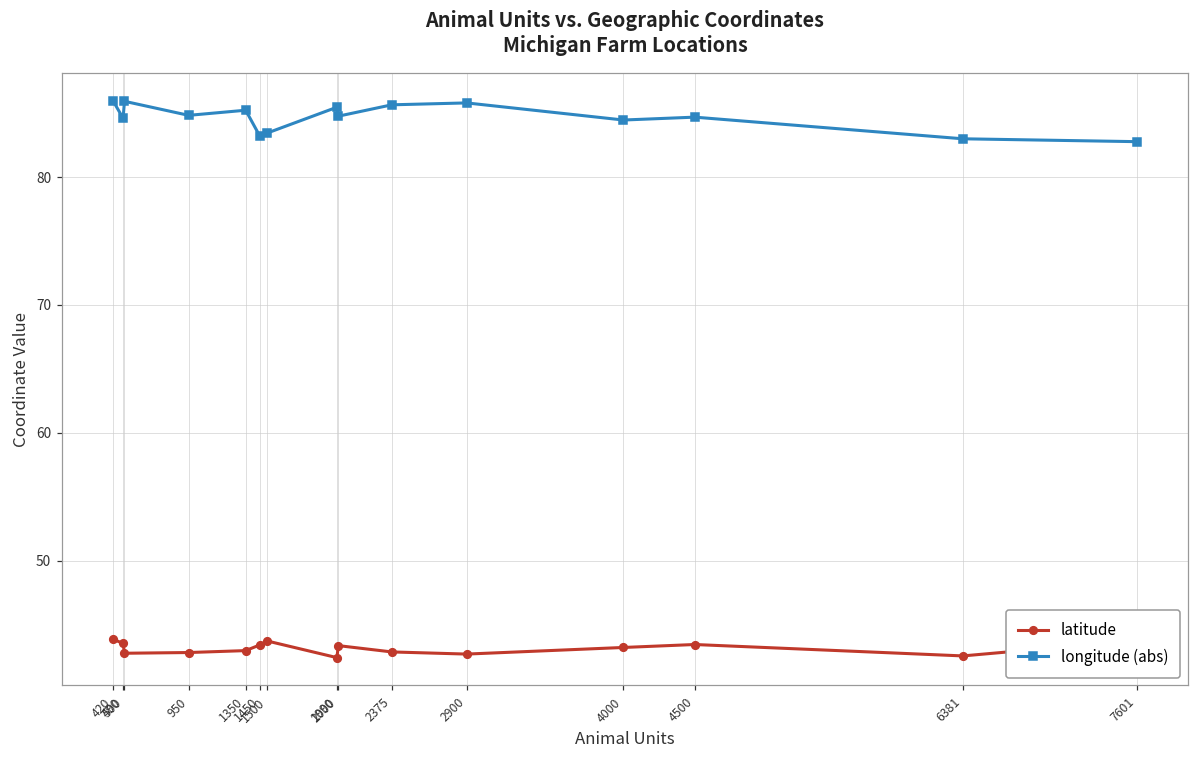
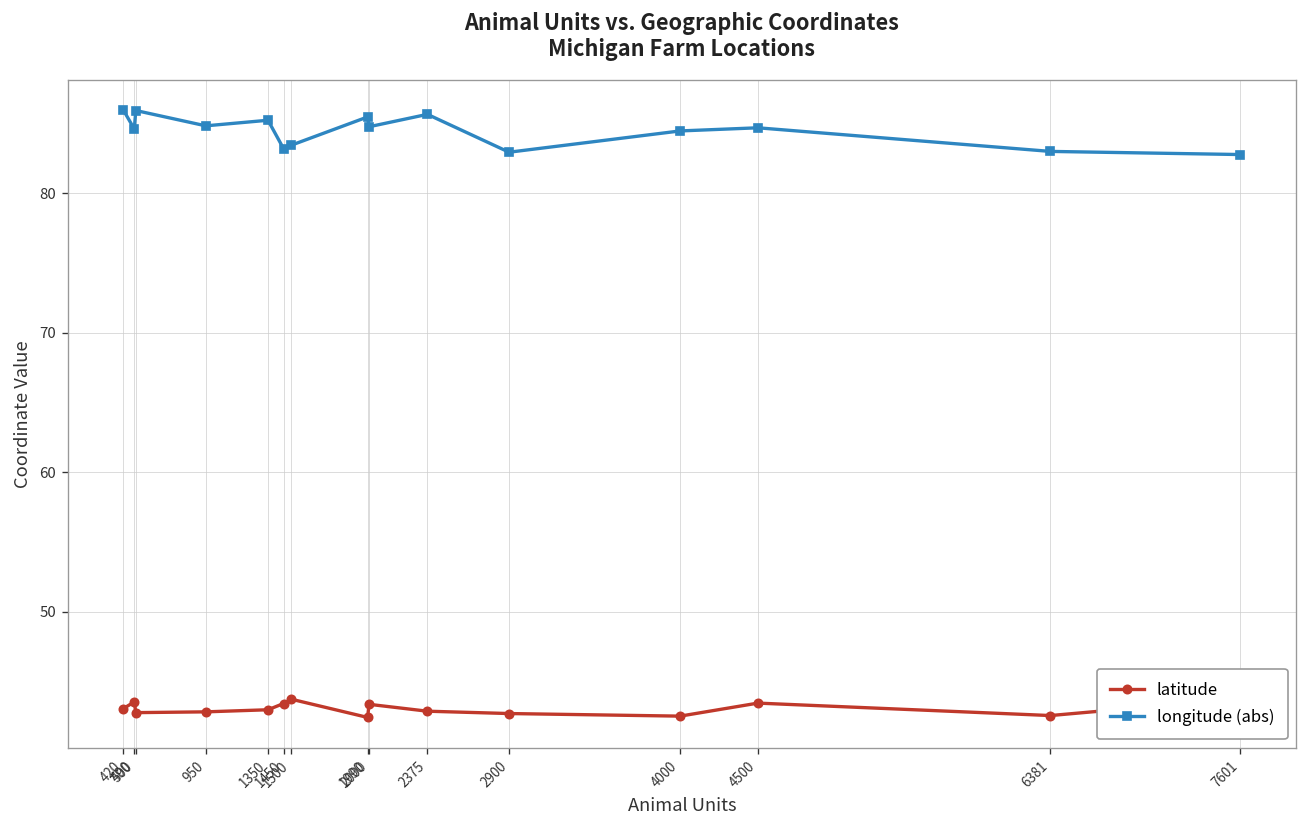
latitude, 420: 43.9 -> 43.1
longitude (abs), 2900: 85.8 -> 82.9
latitude, 4000: 43.2 -> 42.5
